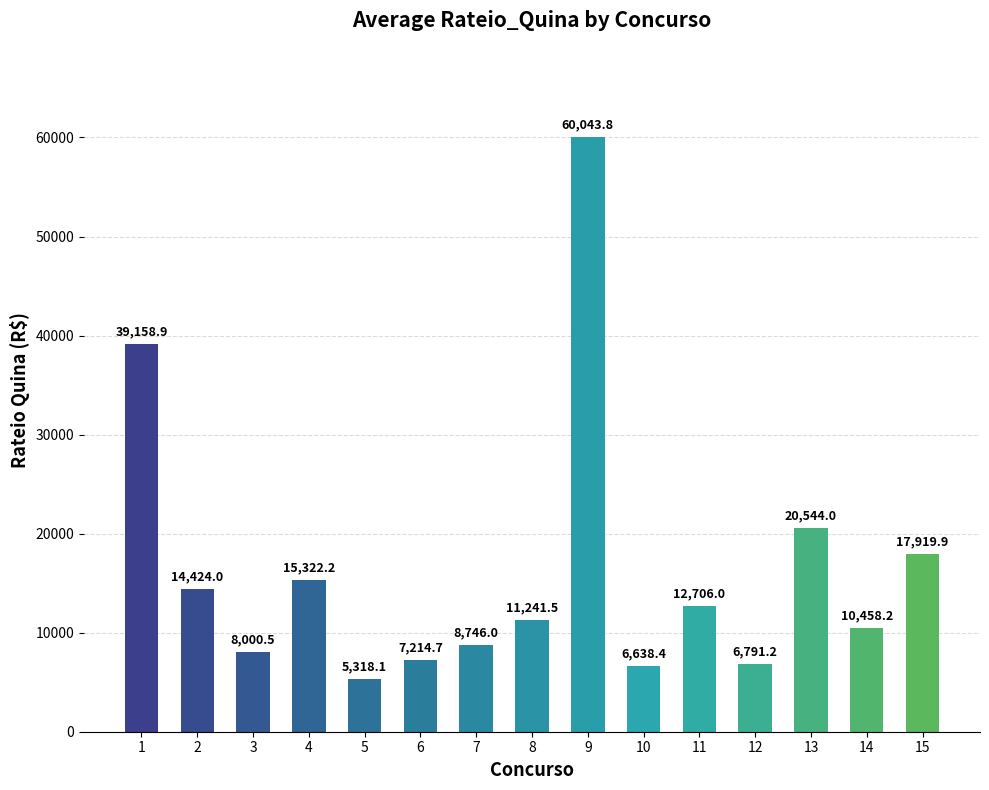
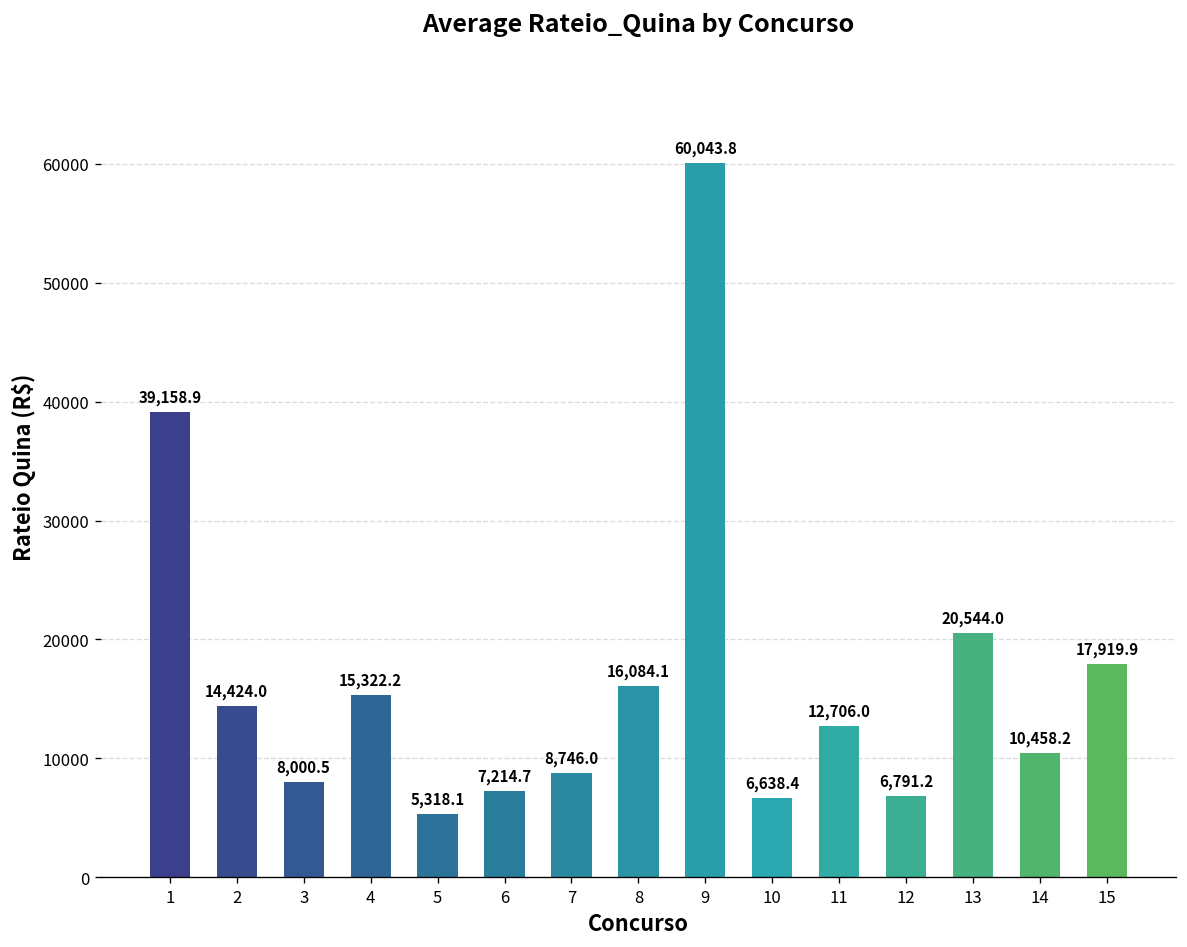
8: 11,241.5 -> 16,084.1
